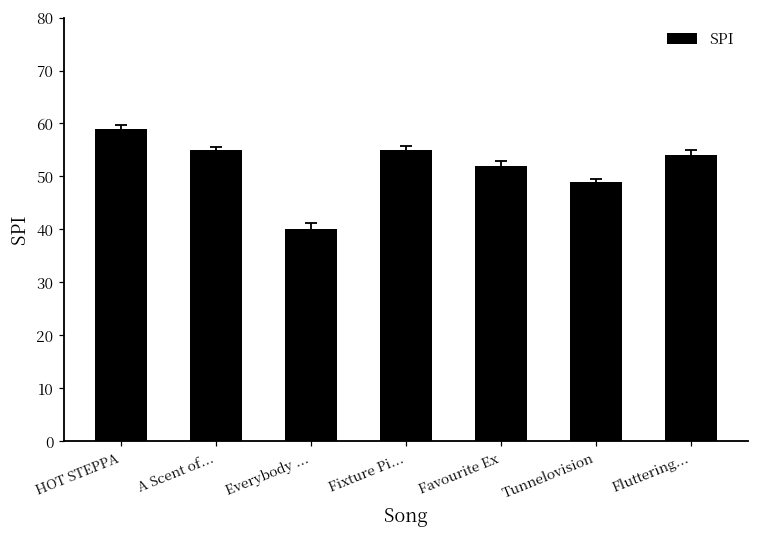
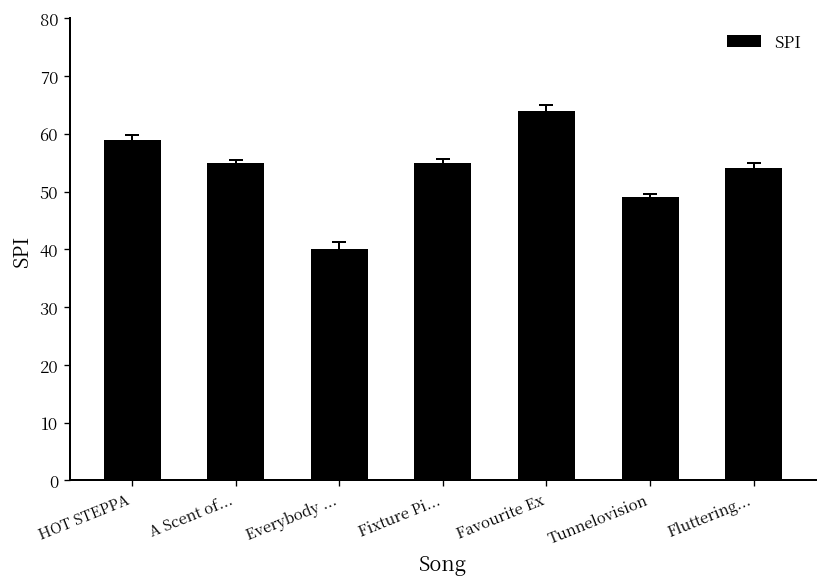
SPI, Favourite Ex: 52 -> 64
